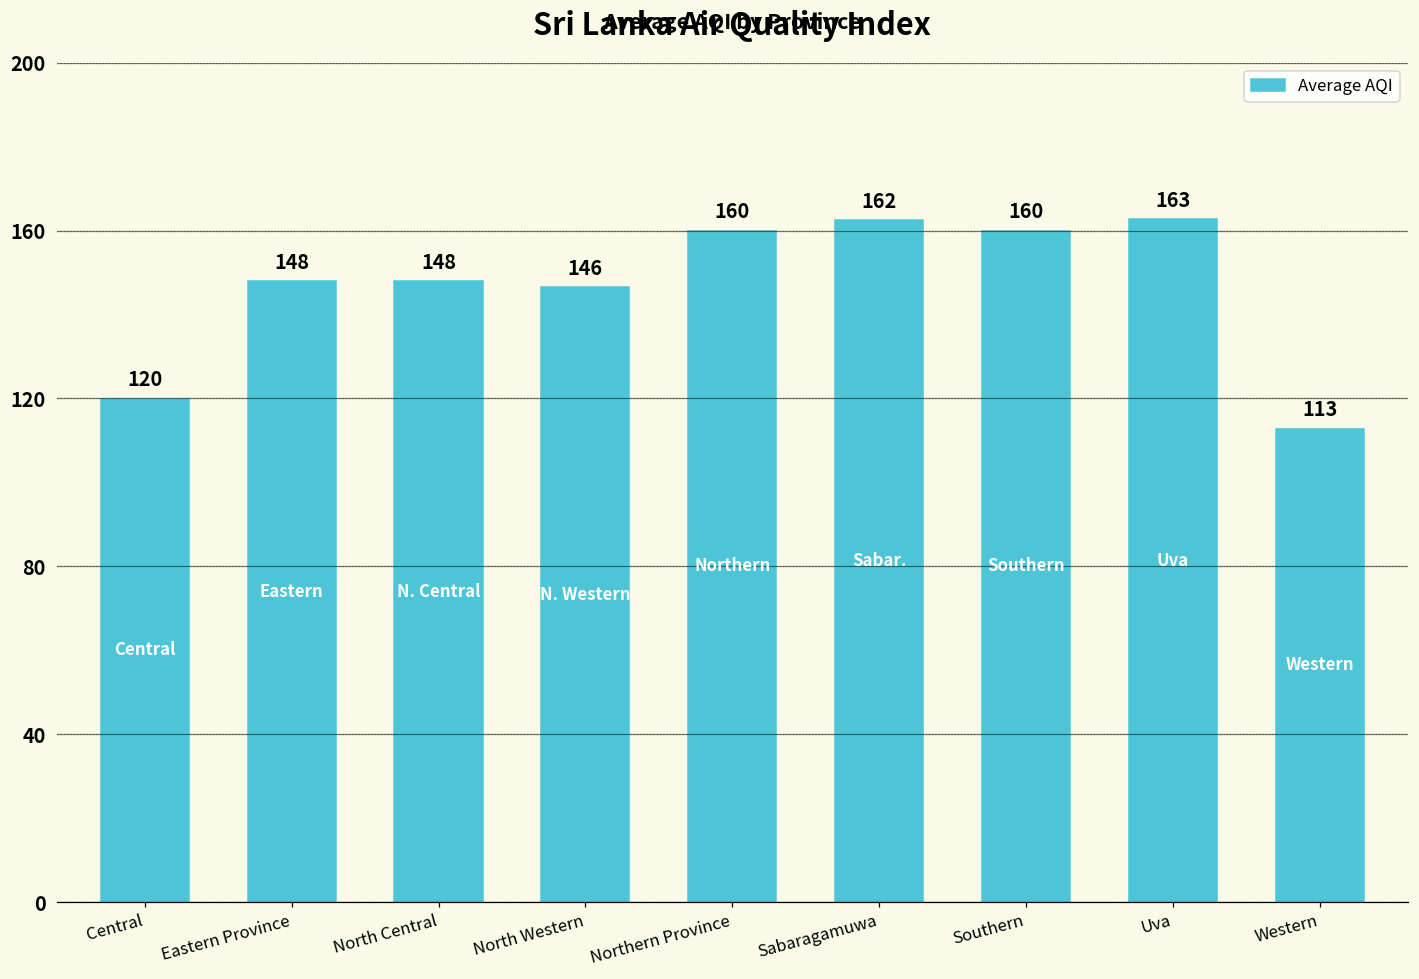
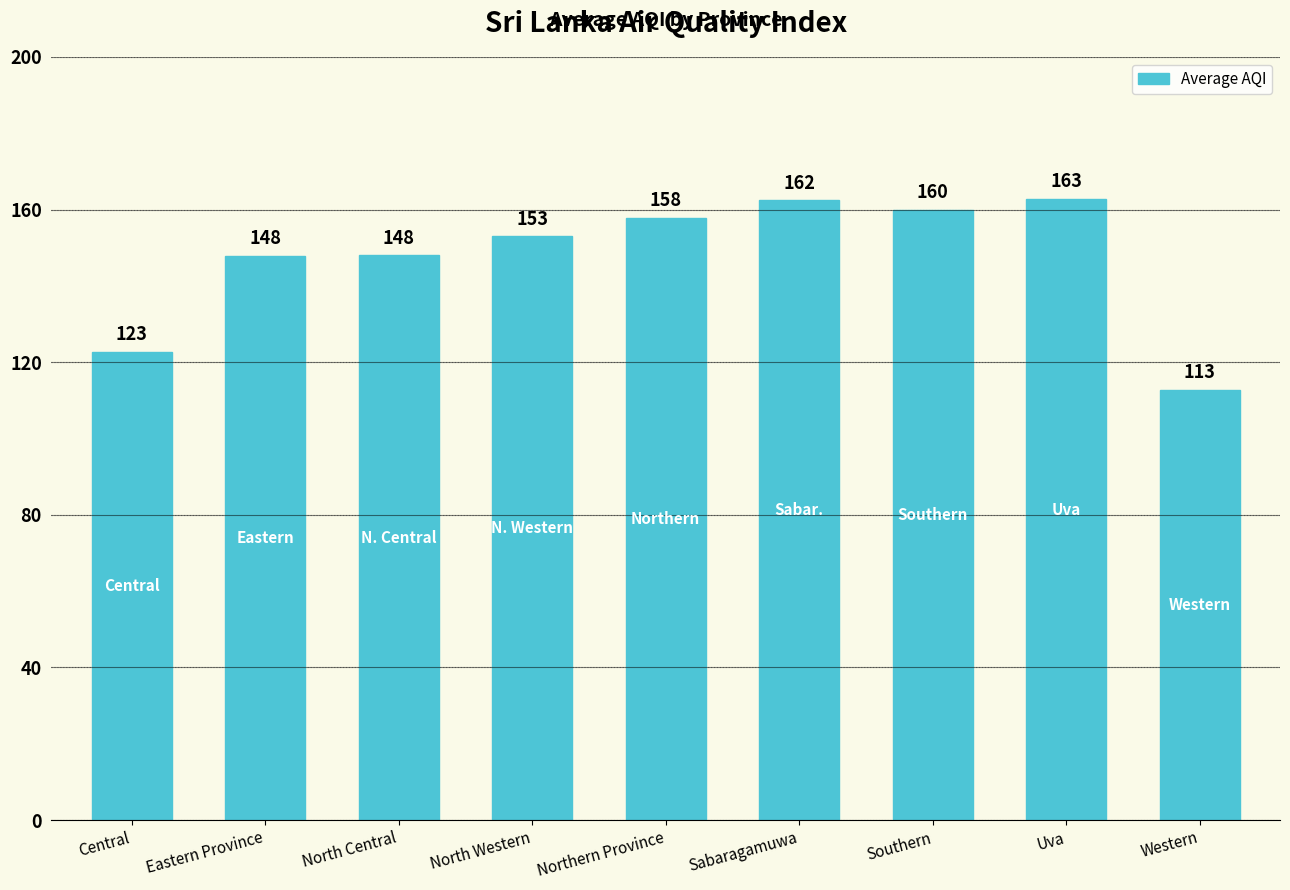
Central: 120 -> 123
North Western: 146 -> 153
Northern Province: 160 -> 158
